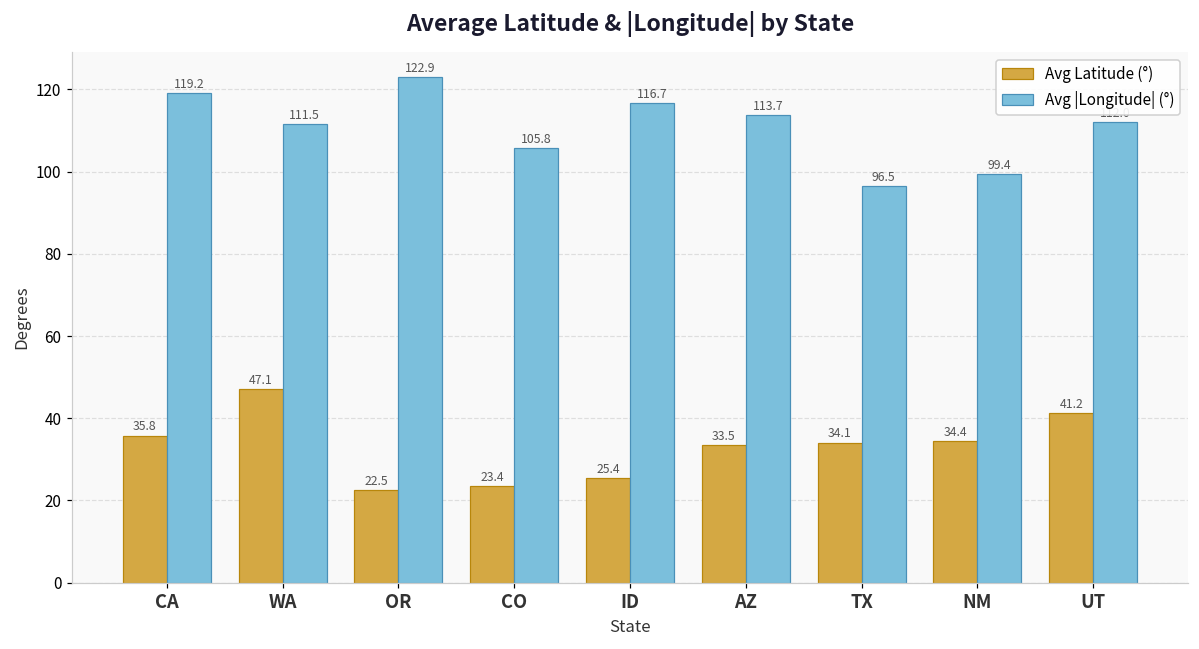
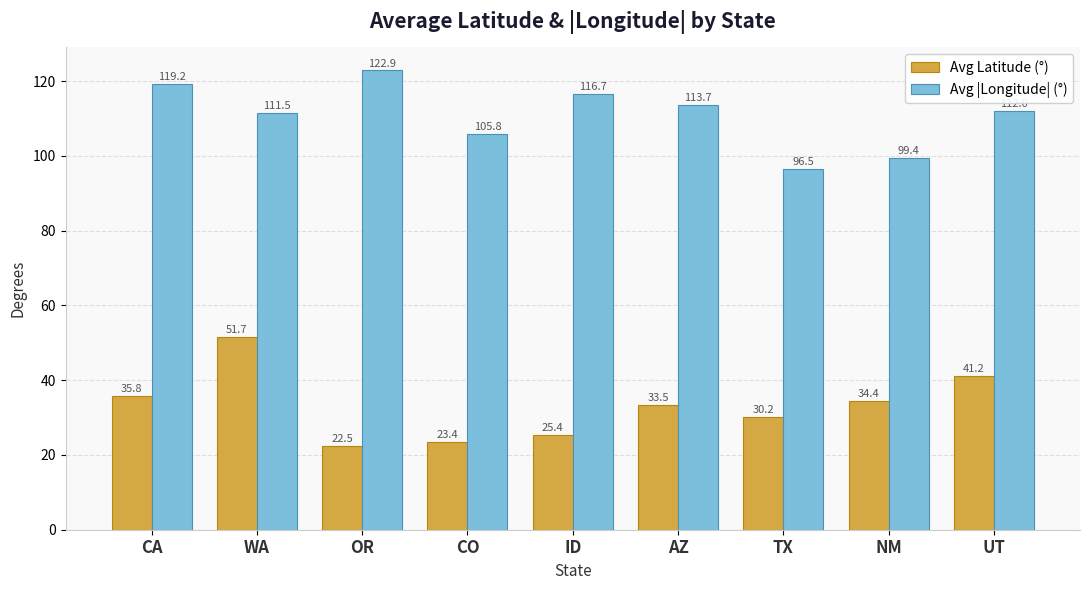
Avg Latitude (°), WA: 47.1 -> 51.7
Avg Latitude (°), TX: 34.1 -> 30.2
